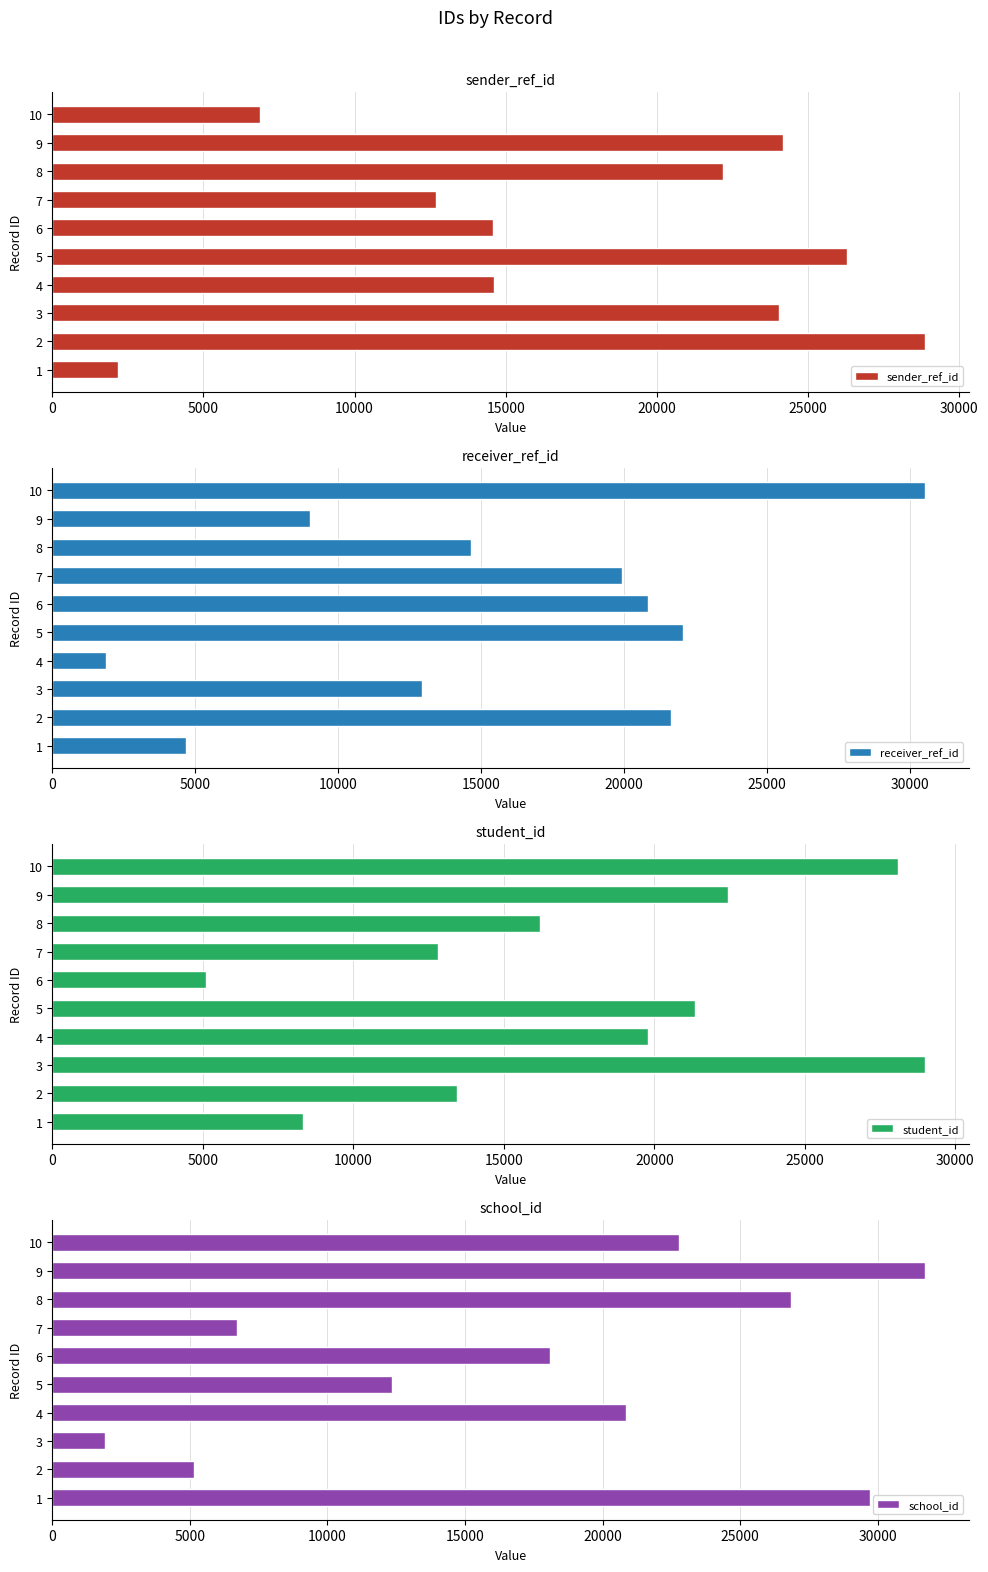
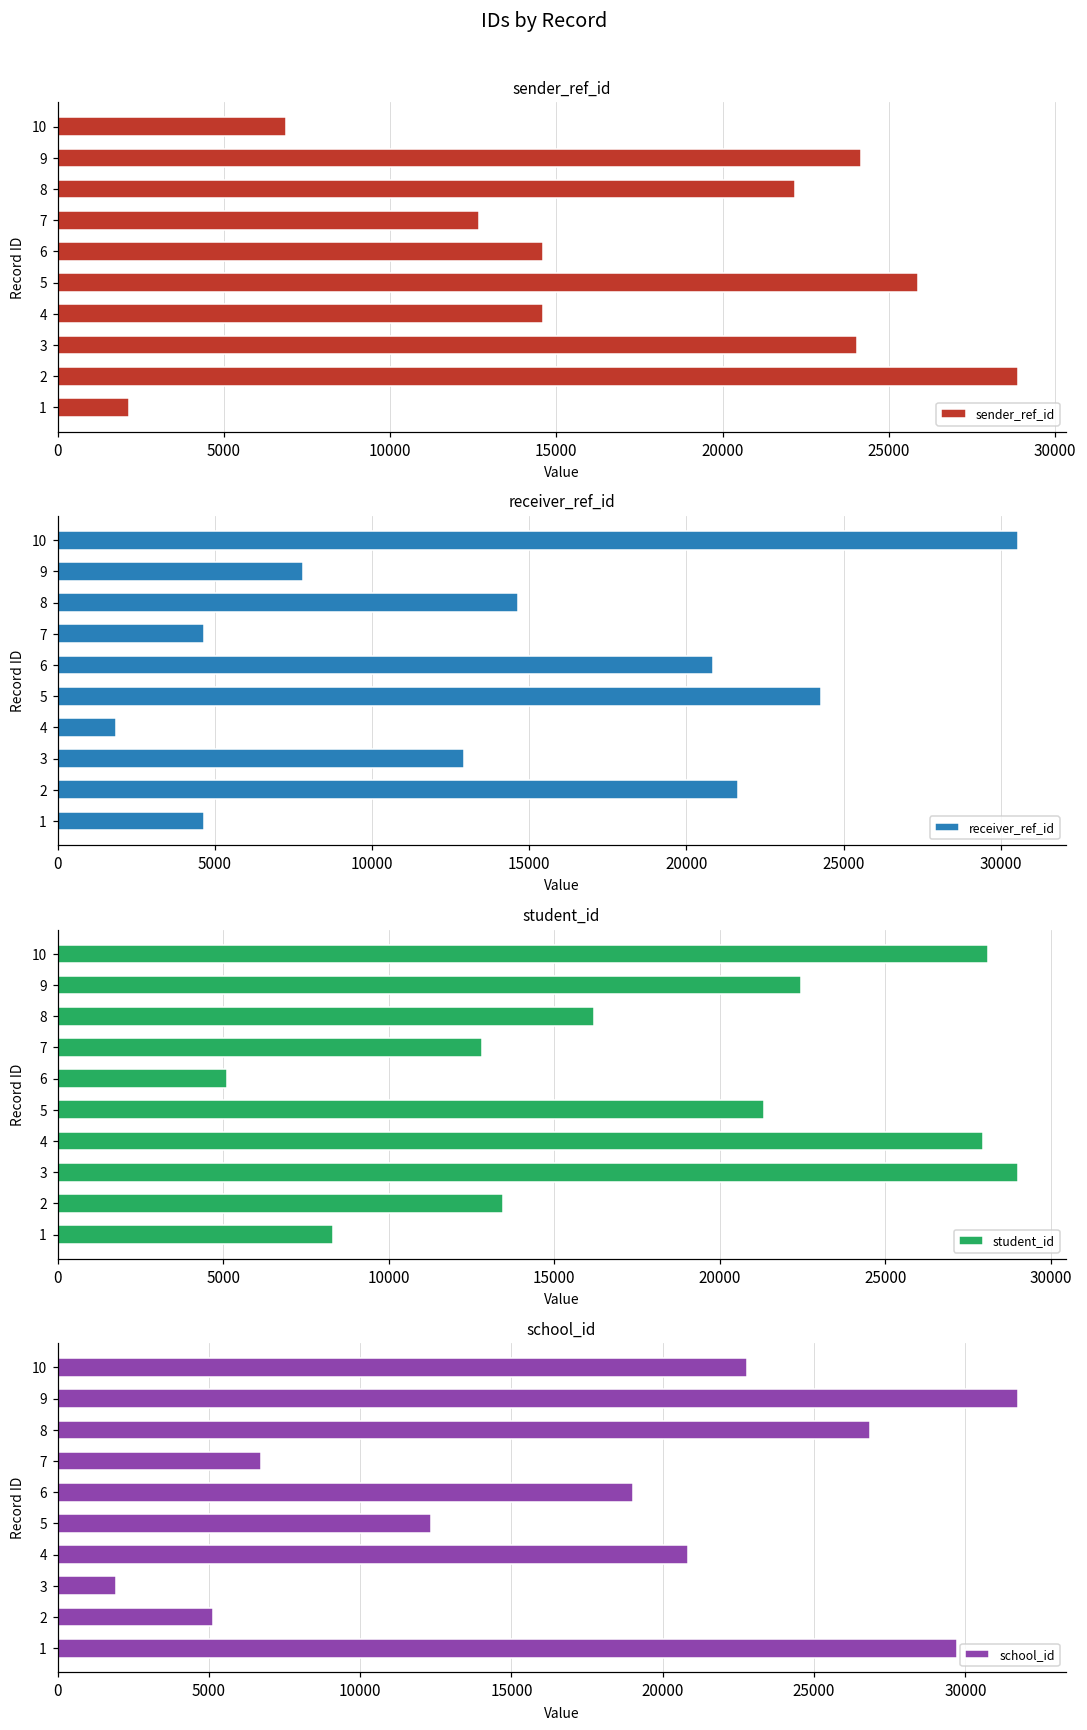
sender_ref_id, 5: 26300 -> 25900
receiver_ref_id, 9: 9000 -> 7800
receiver_ref_id, 7: 19900 -> 4700
receiver_ref_id, 5: 22100 -> 24300
student_id, 4: 19800 -> 27900
school_id, 6: 18100 -> 19000
